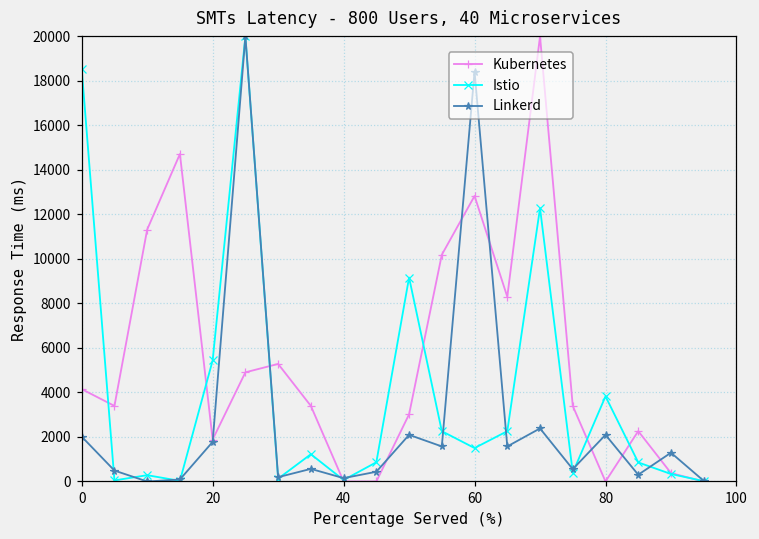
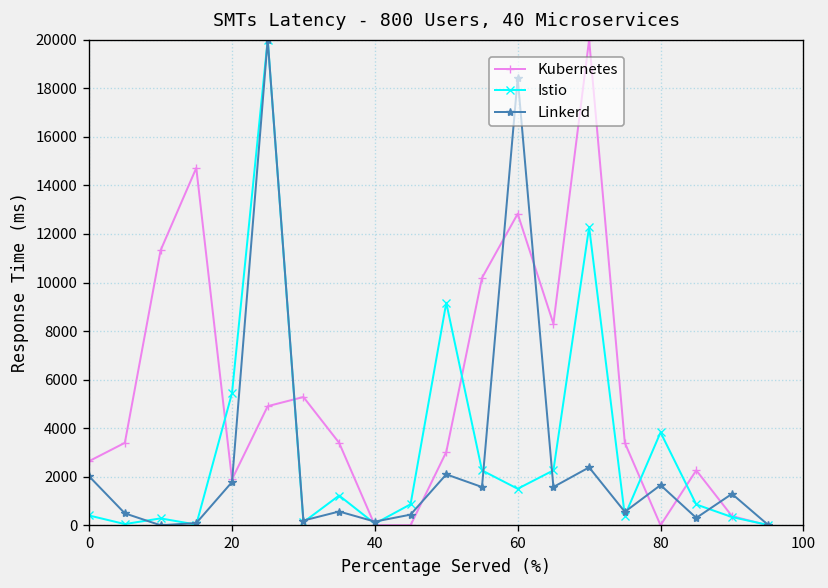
Kubernetes, 0: 4200 -> 2600
Istio, 0: 18500 -> 400
Linkerd, 80: 2100 -> 1700
